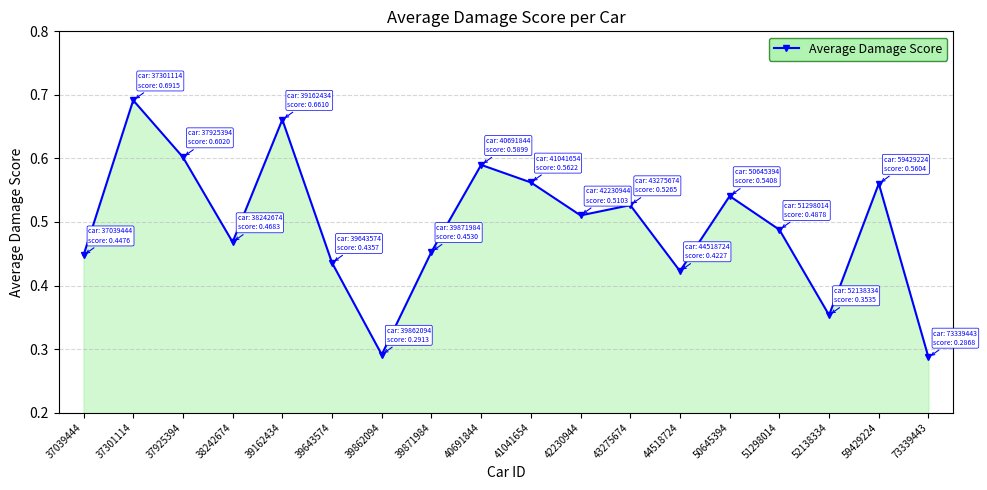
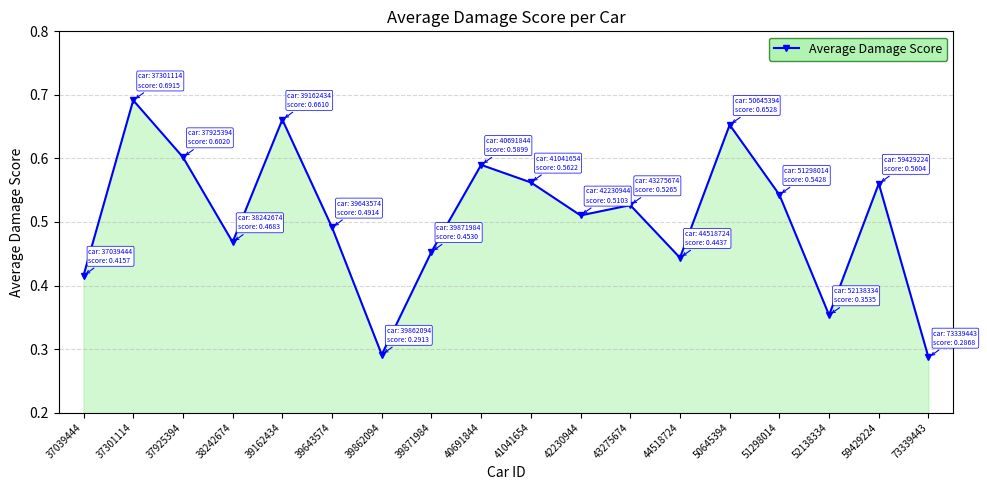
37039444: 0.4476 -> 0.4157
39643574: 0.4357 -> 0.4914
44518724: 0.4227 -> 0.4437
50645394: 0.5408 -> 0.6528
51298014: 0.4878 -> 0.5428
